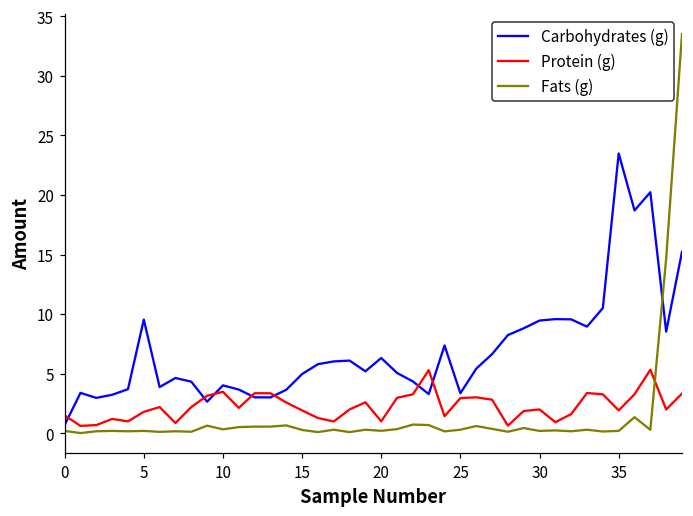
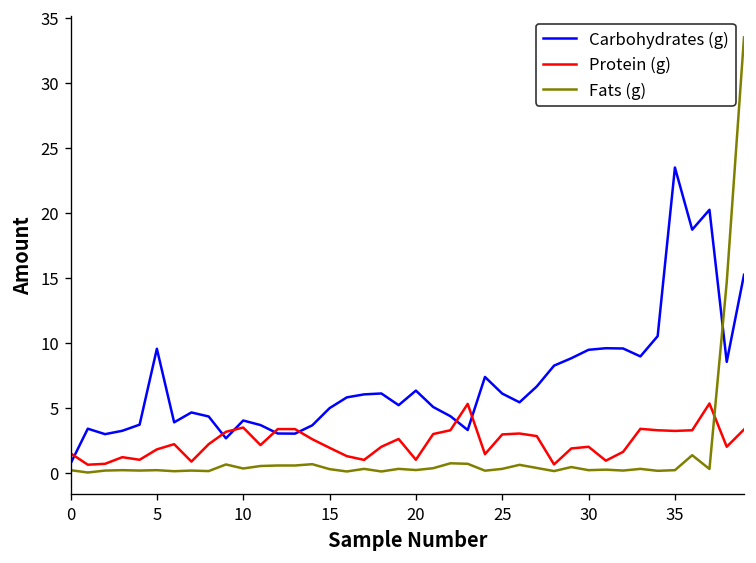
Carbohydrates (g), 25: 3.4 -> 6.1
Protein (g), 35: 1.9 -> 3.2
